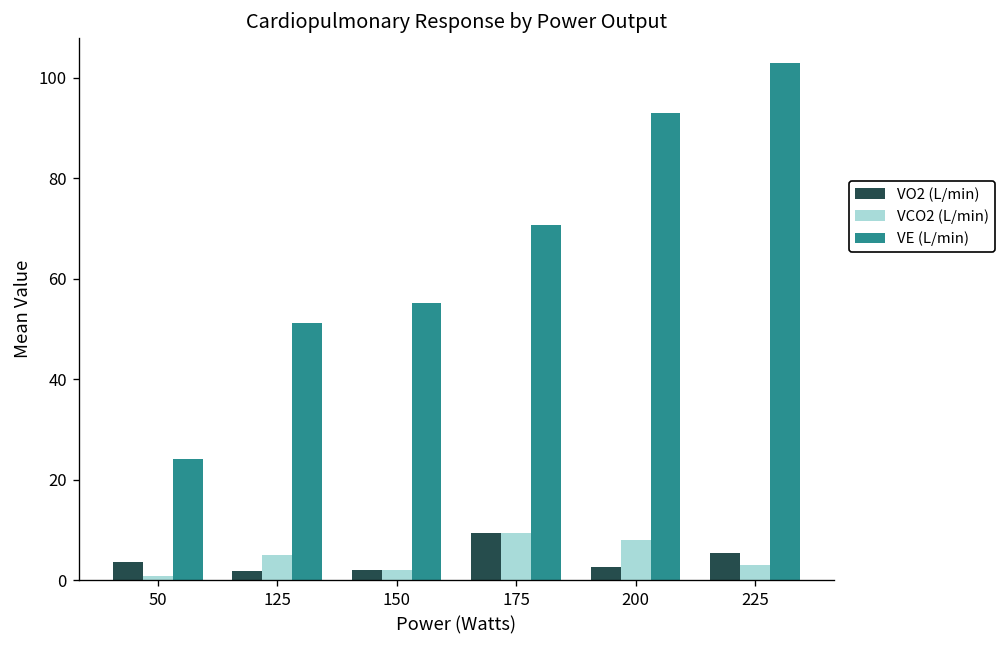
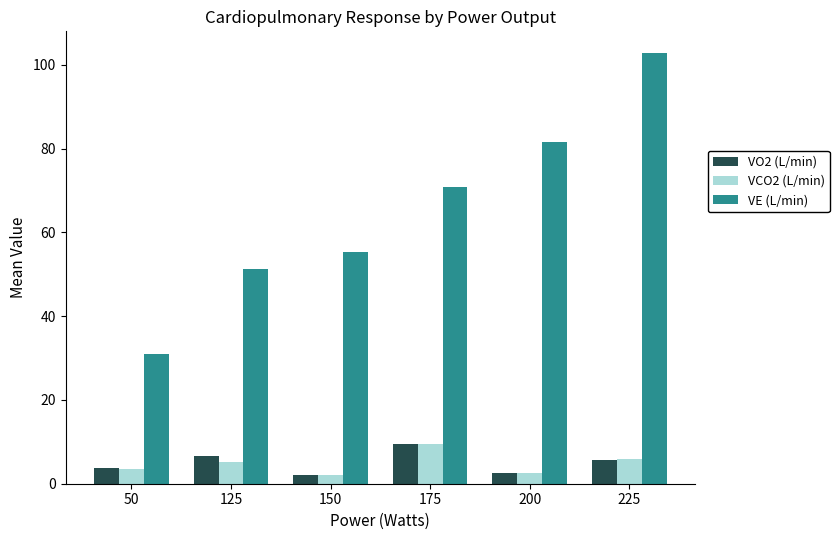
VCO2 (L/min), 50: 1 -> 3
VE (L/min), 50: 24 -> 31
VO2 (L/min), 125: 2 -> 7
VCO2 (L/min), 200: 8 -> 3
VE (L/min), 200: 93 -> 82
VCO2 (L/min), 225: 3 -> 6
